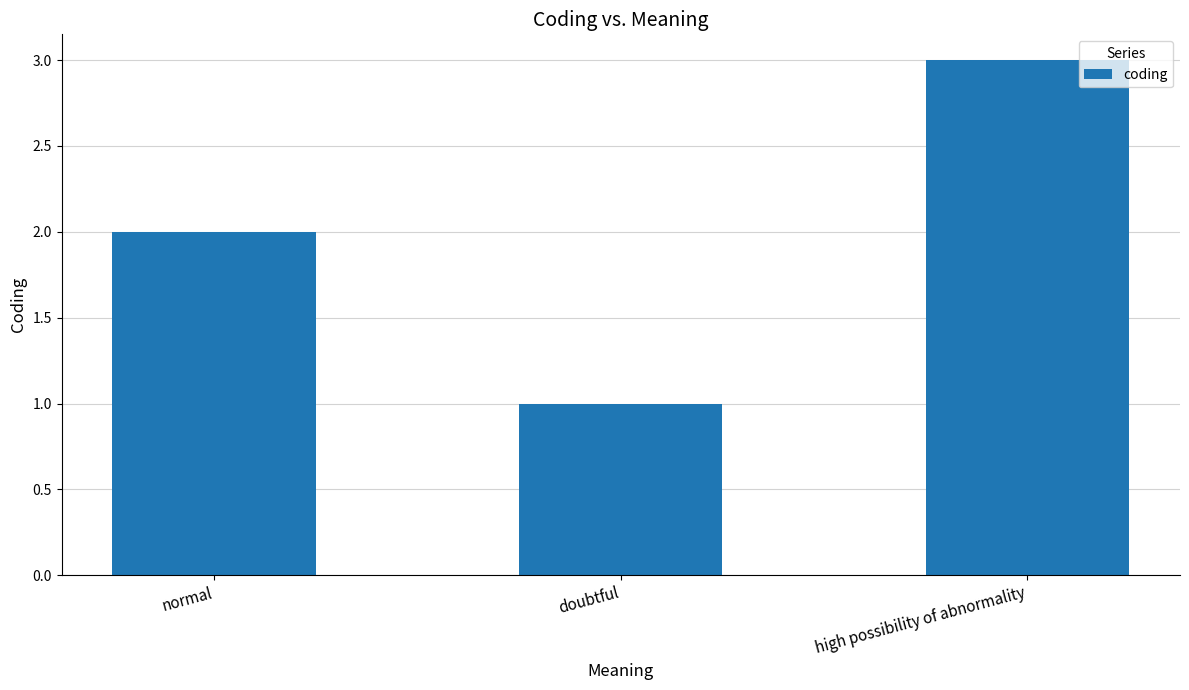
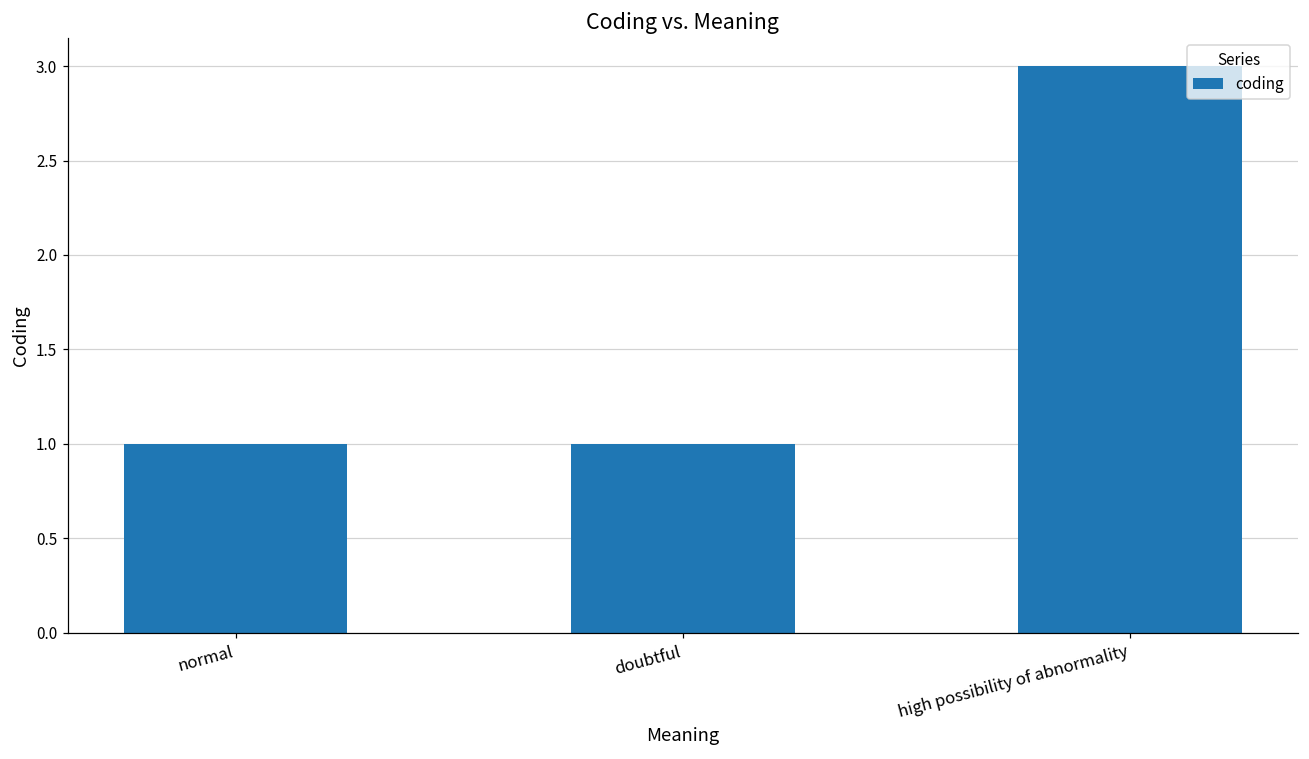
normal: 2 -> 1
